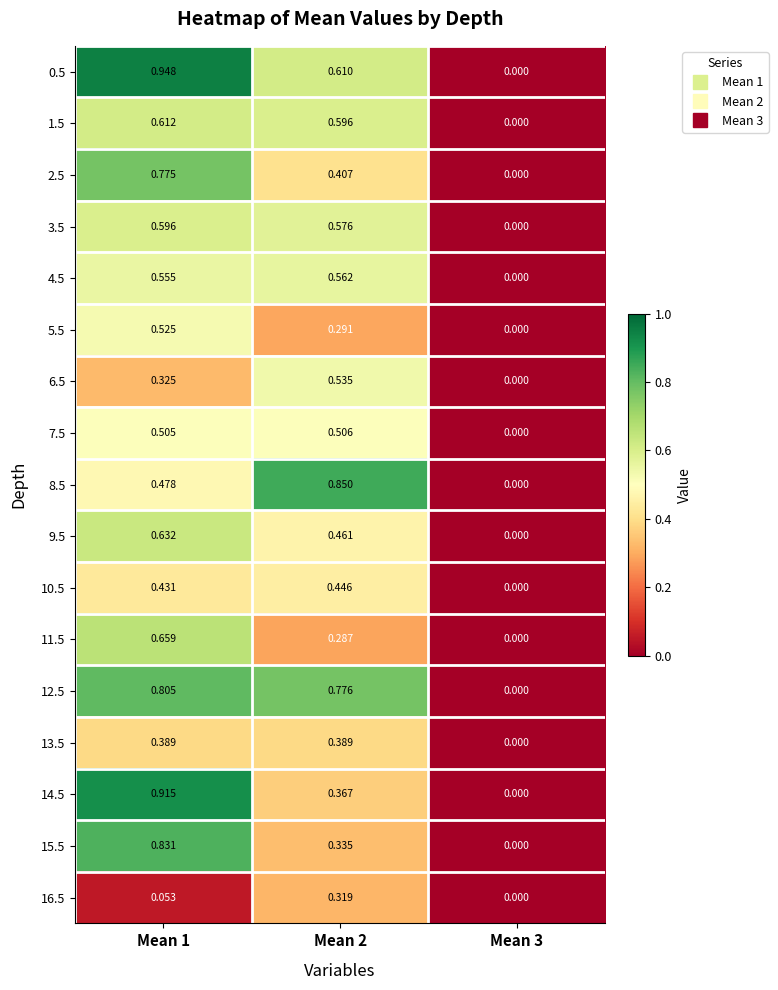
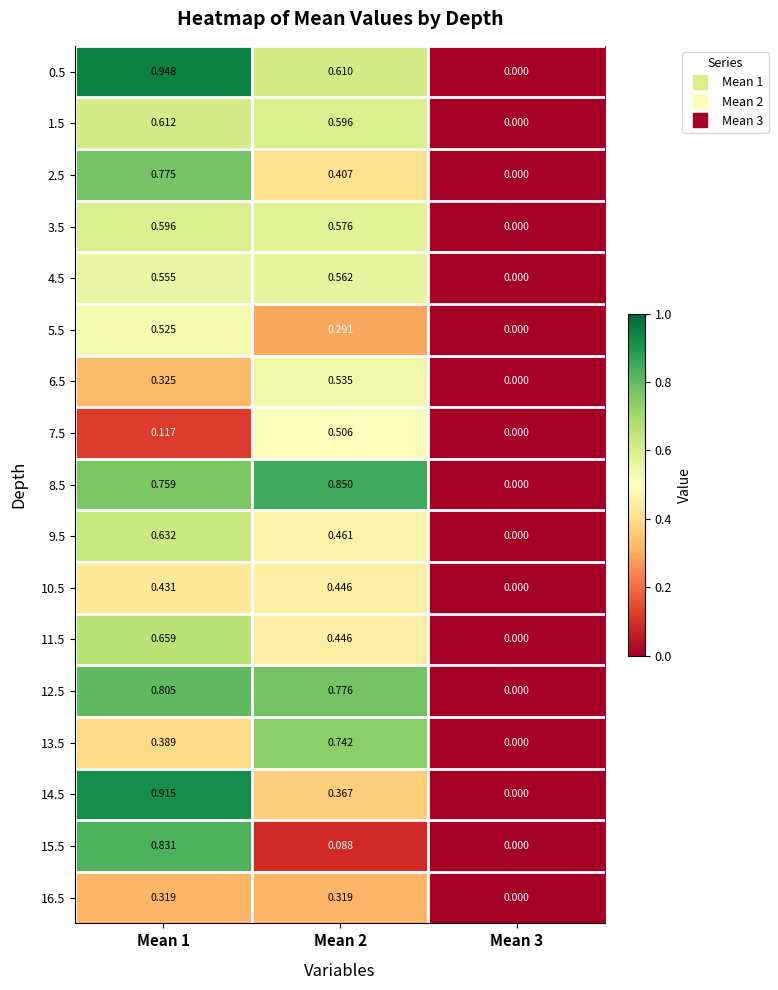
7.5, Mean 1: 0.505 -> 0.117
8.5, Mean 1: 0.478 -> 0.759
11.5, Mean 2: 0.287 -> 0.446
13.5, Mean 2: 0.389 -> 0.742
15.5, Mean 2: 0.335 -> 0.088
16.5, Mean 1: 0.053 -> 0.319
